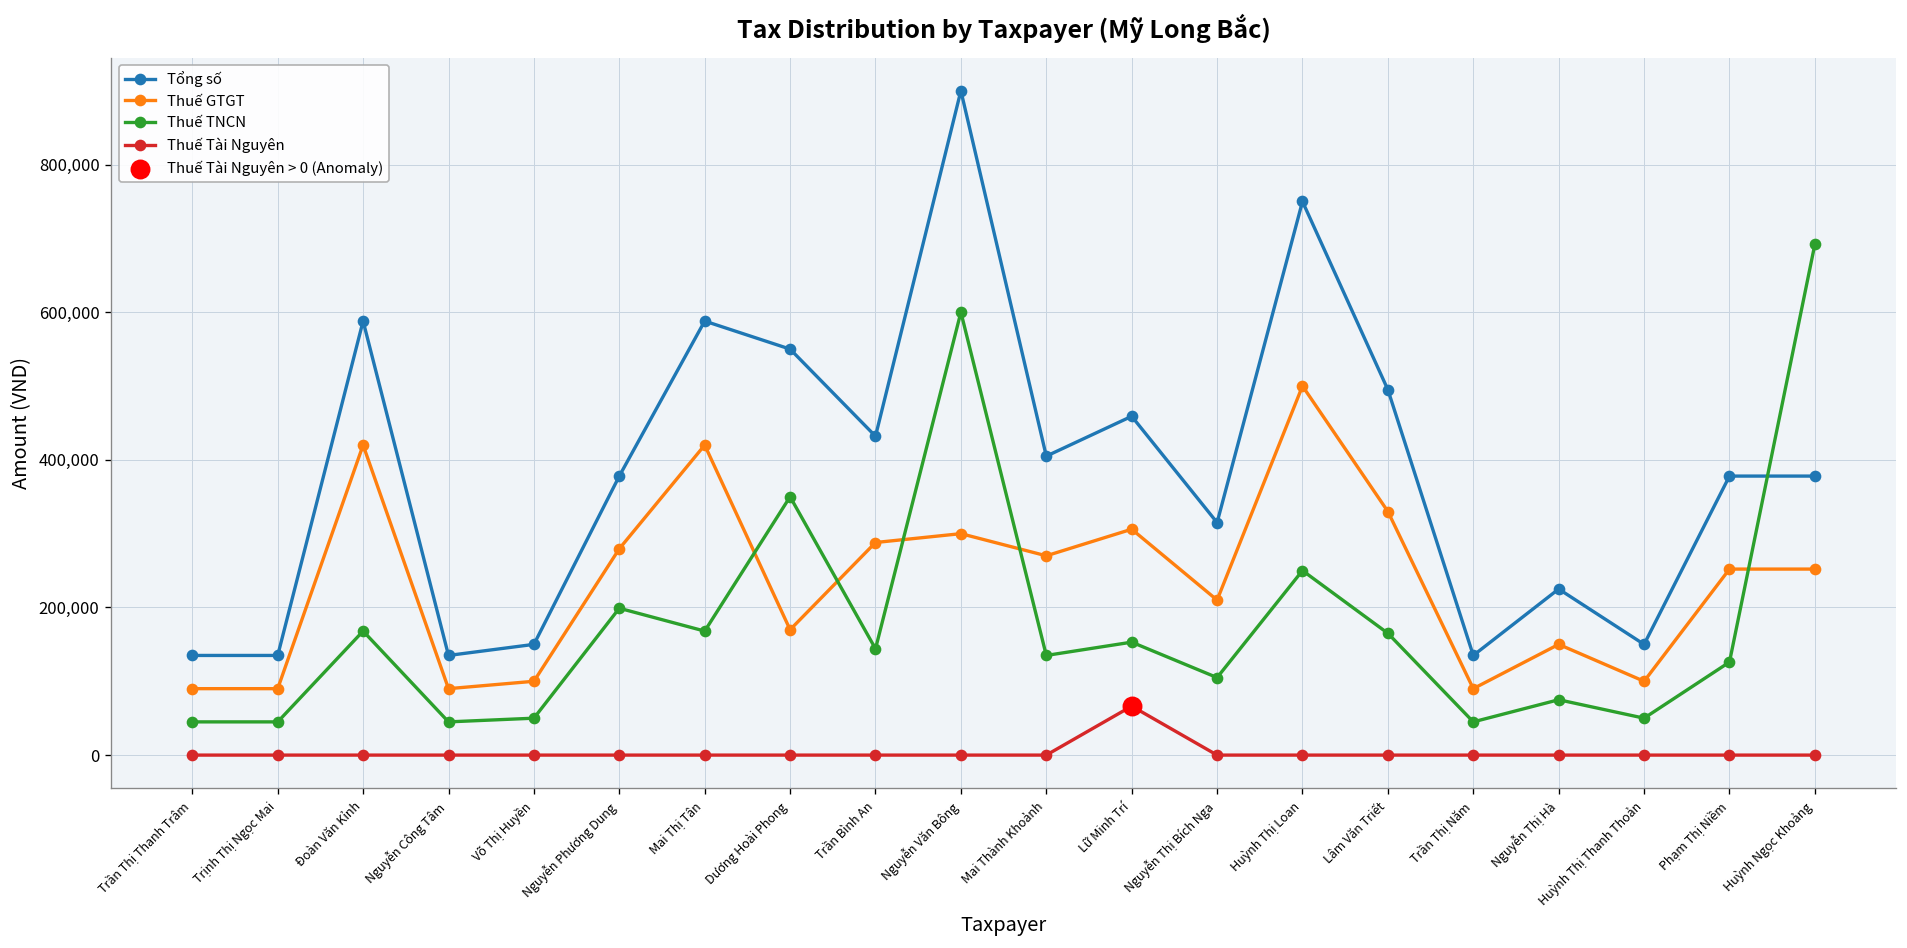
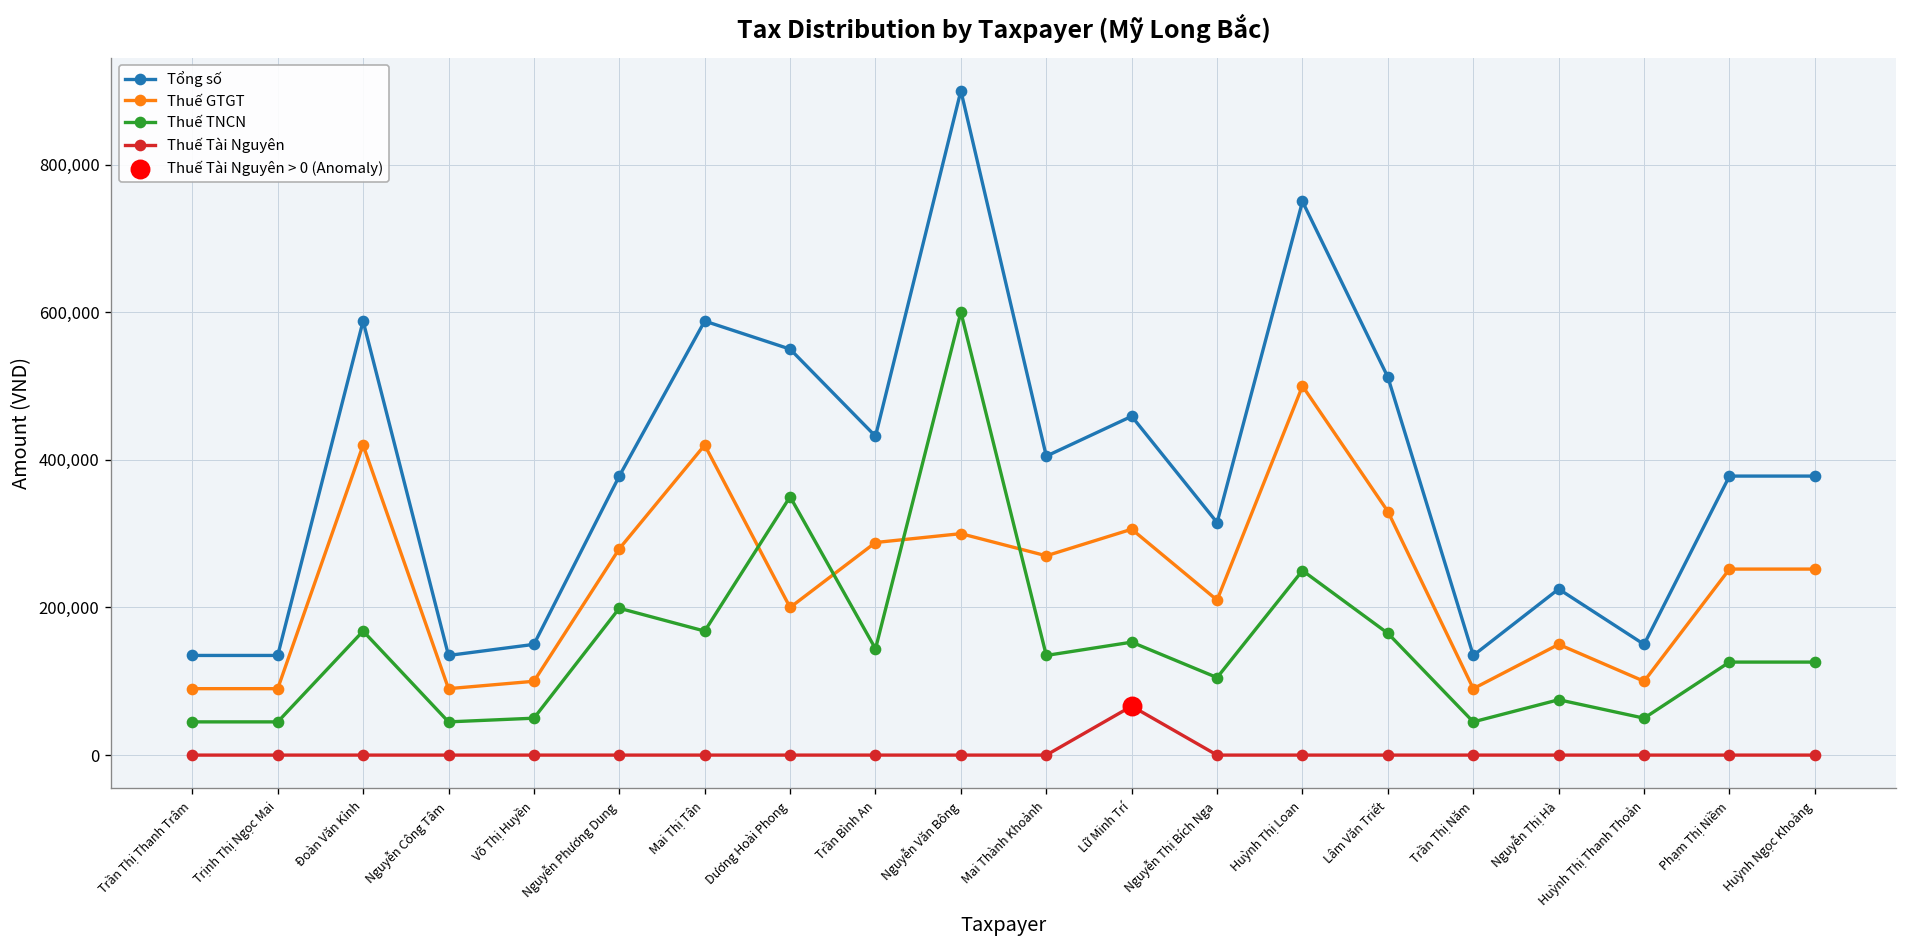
Thuế GTGT, Dương Hoài Phong: 170,000 -> 200,000
Tổng số, Lâm Văn Triết: 500,000 -> 510,000
Thuế TNCN, Huỳnh Ngọc Khoảng: 690,000 -> 130,000
